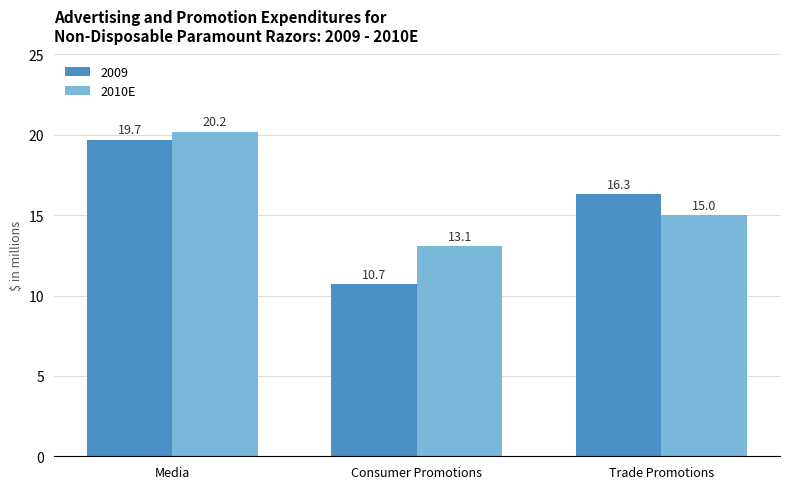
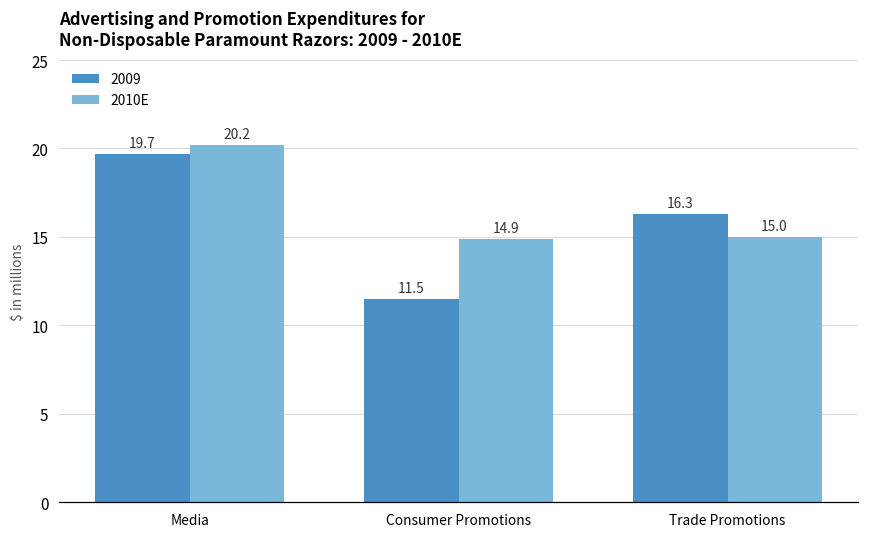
2009, Consumer Promotions: 10.7 -> 11.5
2010E, Consumer Promotions: 13.1 -> 14.9
